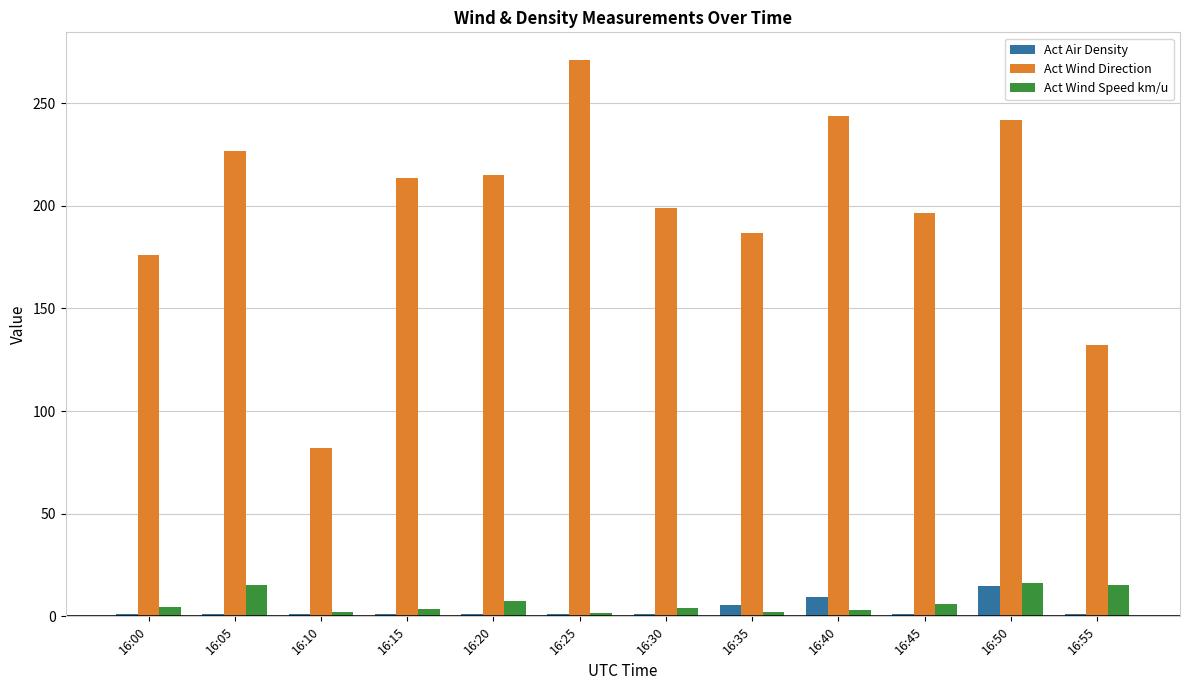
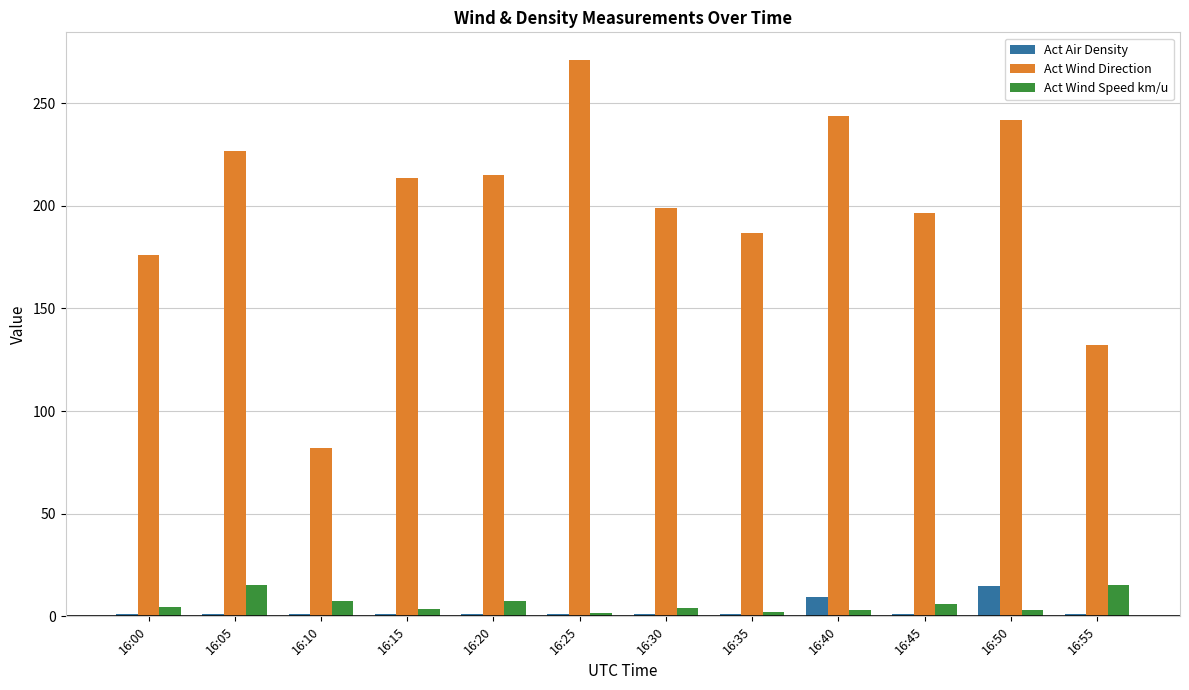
Act Wind Speed km/u, 16:10: 2 -> 7
Act Air Density, 16:35: 6 -> 1
Act Wind Speed km/u, 16:50: 16 -> 3
